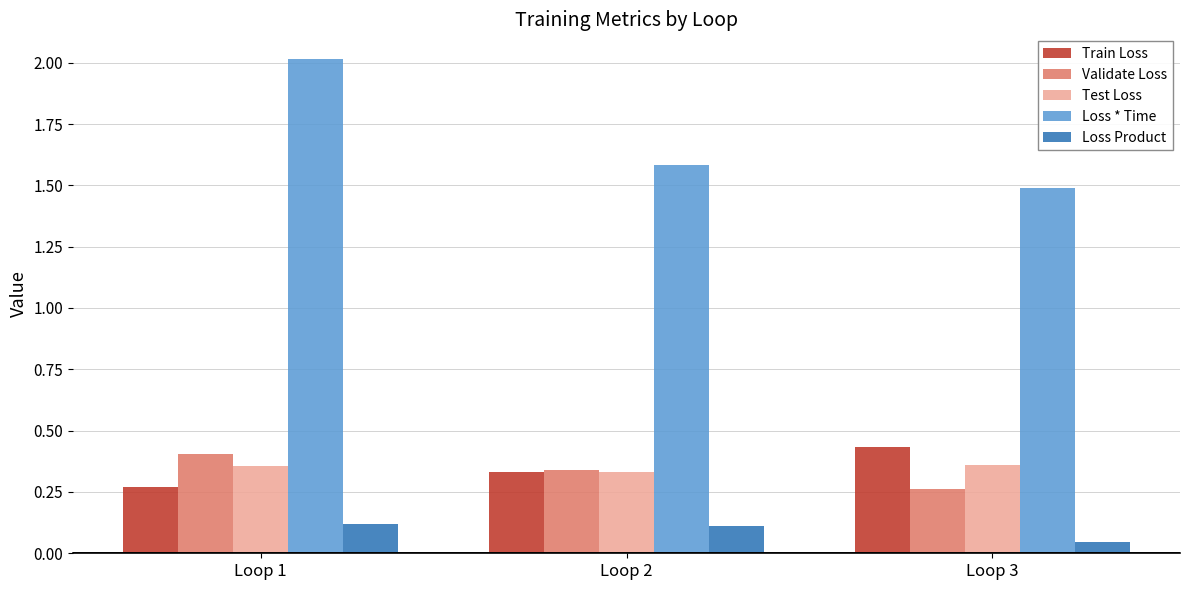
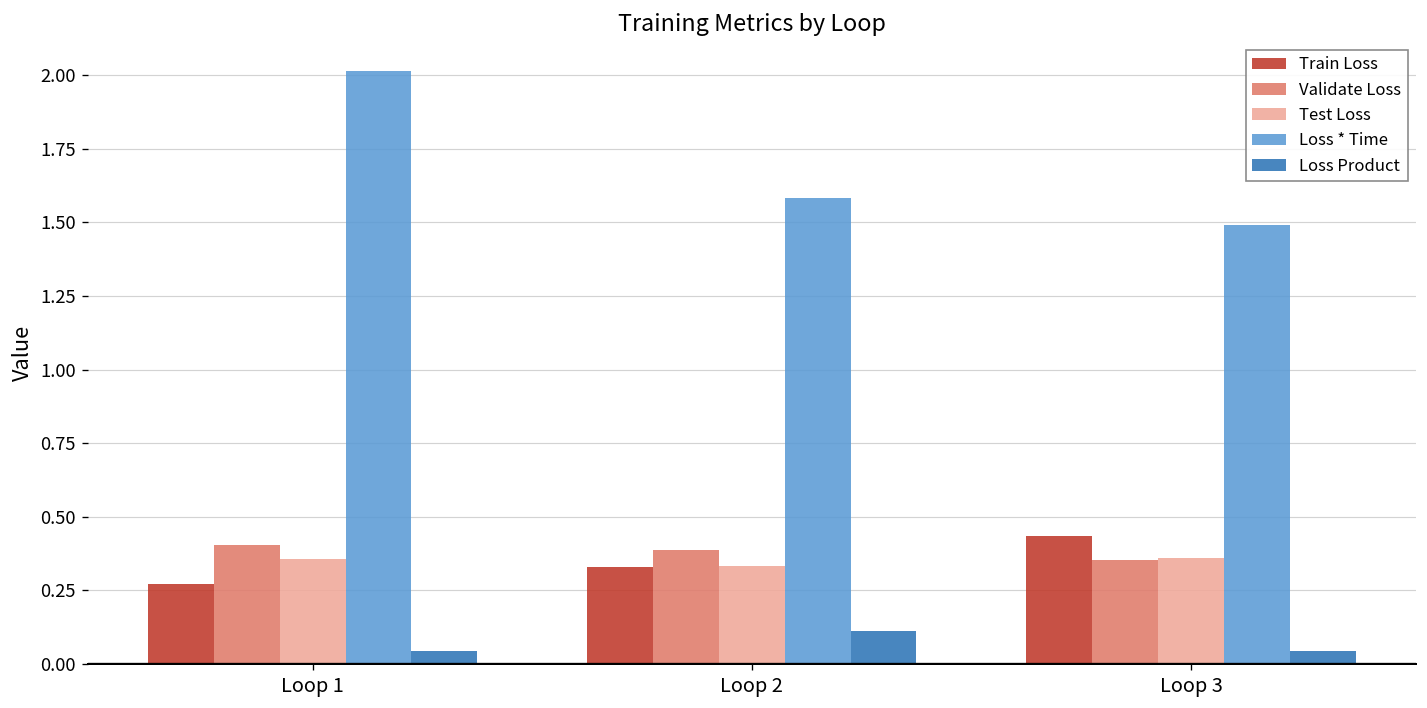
Loss Product, Loop 1: 0.12 -> 0.04
Validate Loss, Loop 2: 0.34 -> 0.39
Validate Loss, Loop 3: 0.26 -> 0.35
